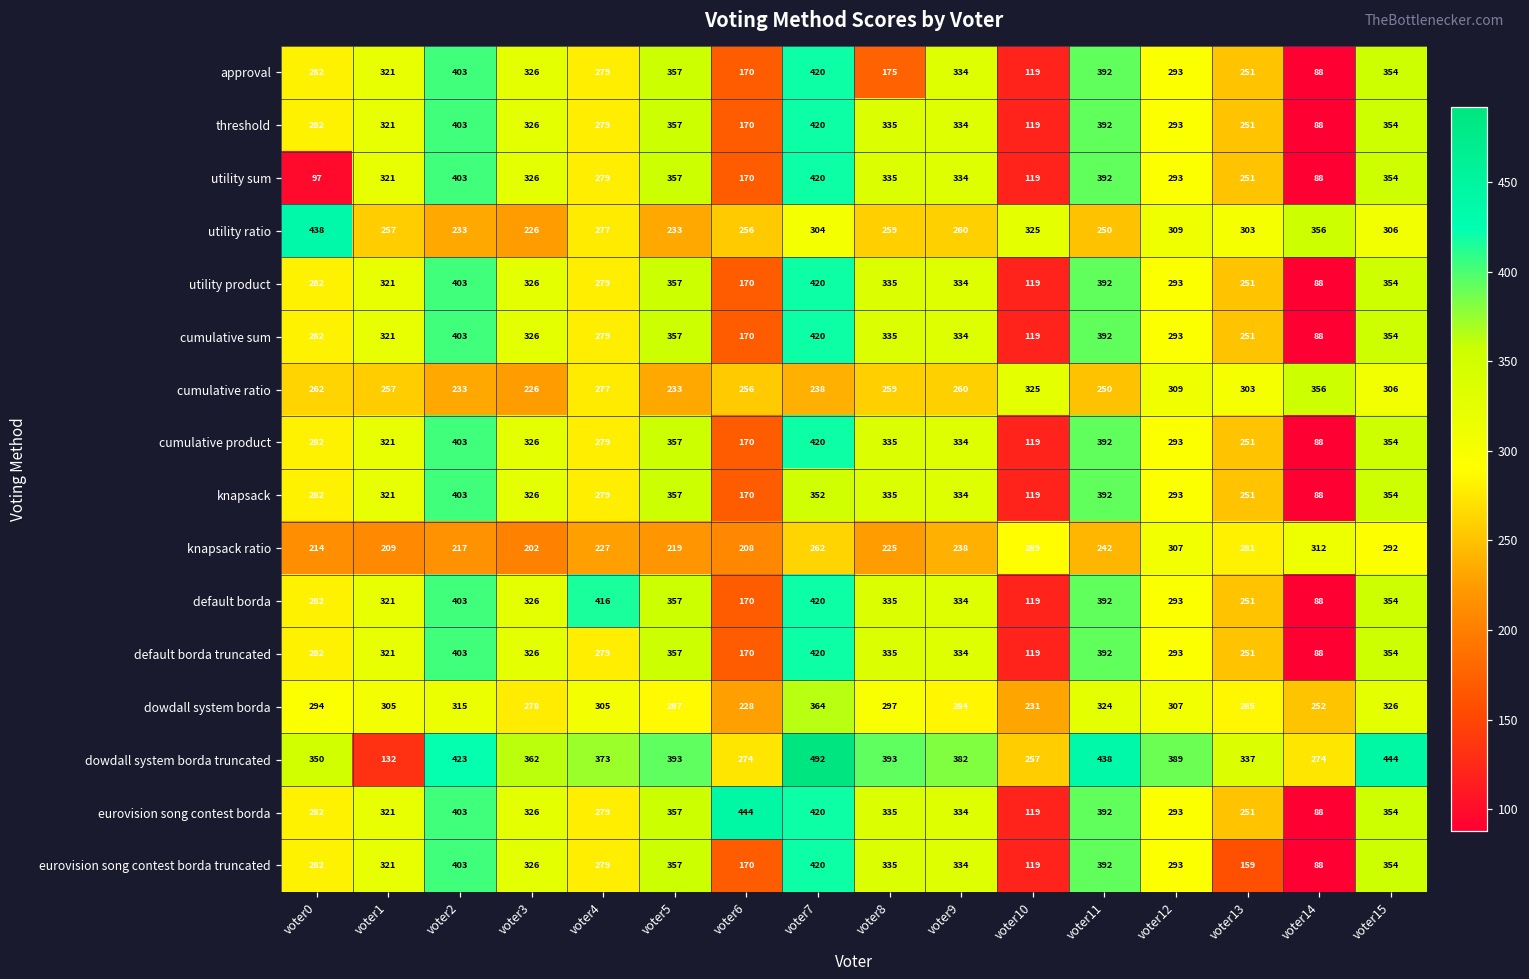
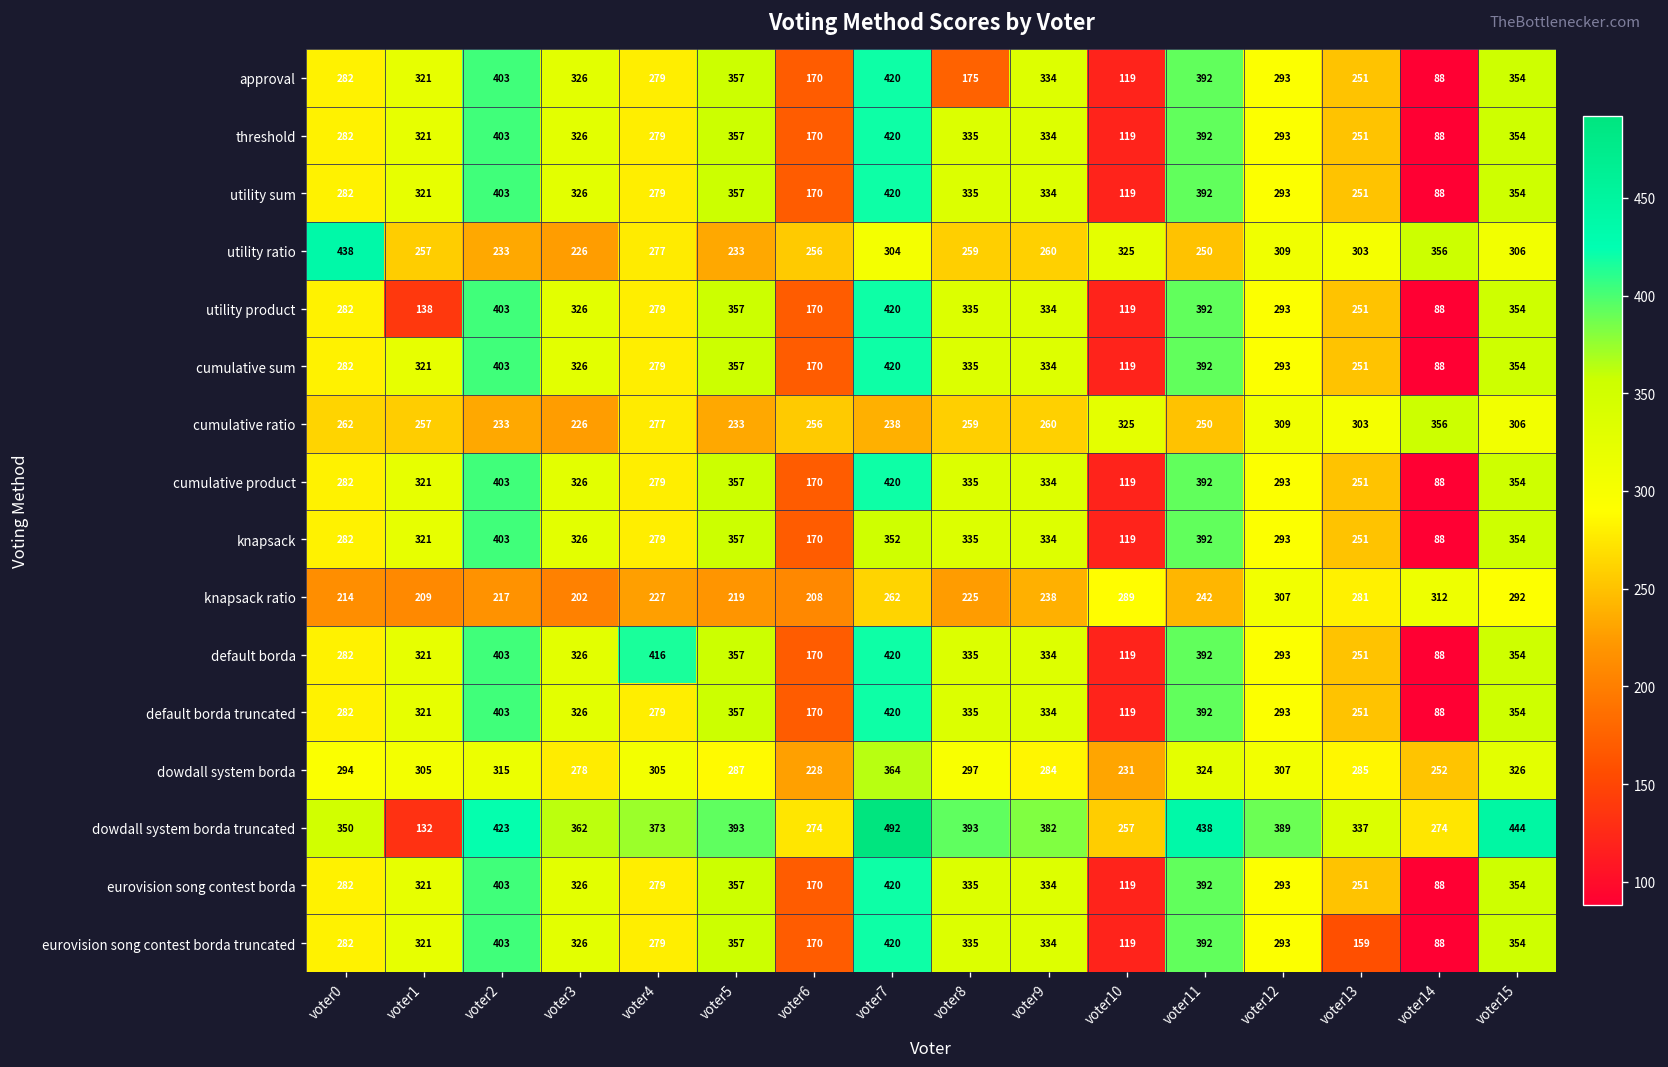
utility sum, voter0: 97 -> 282
utility product, voter1: 321 -> 138
eurovision song contest borda, voter6: 444 -> 170
